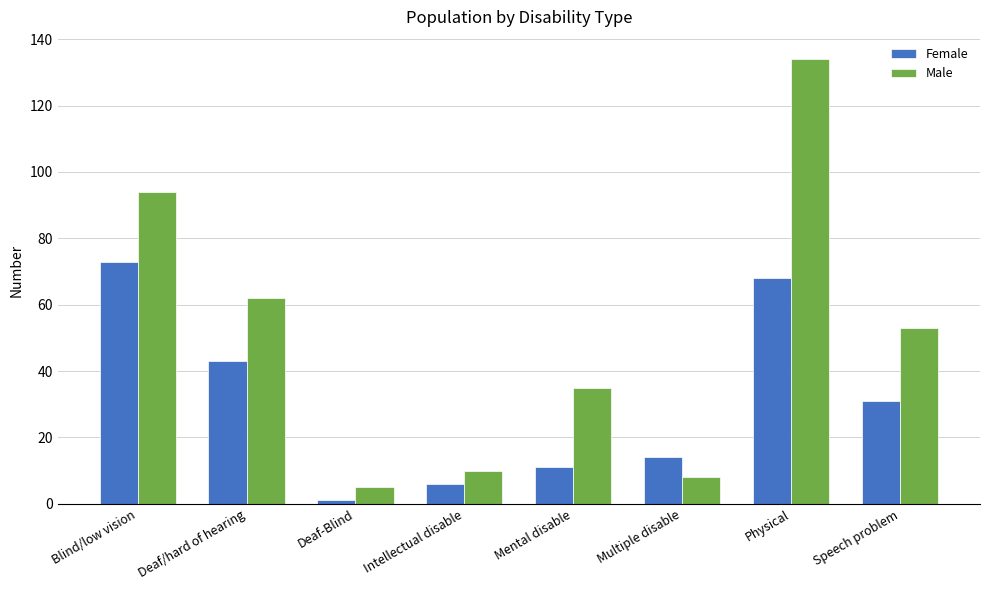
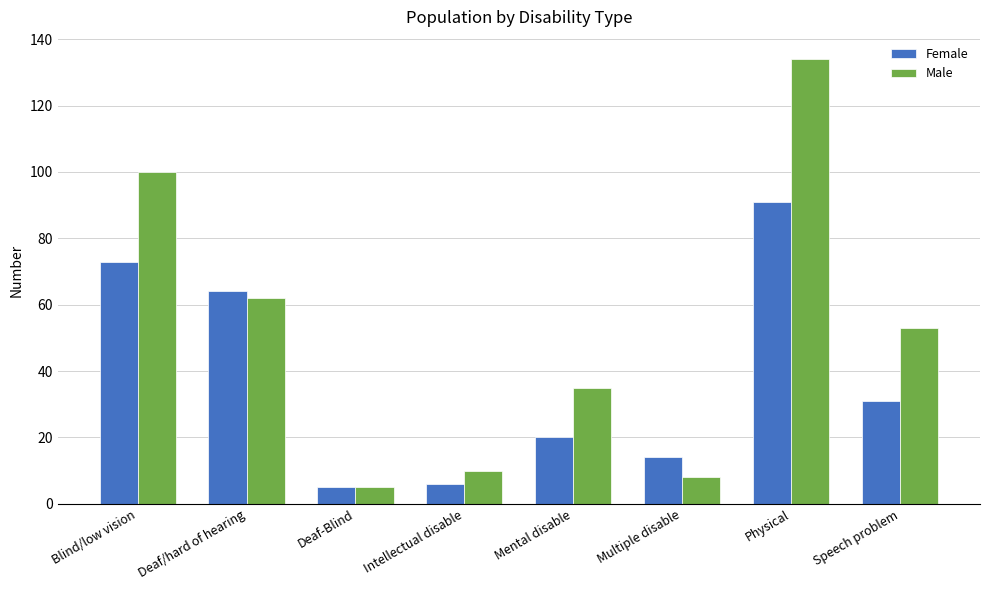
Male, Blind/low vision: 94 -> 100
Female, Deaf/hard of hearing: 43 -> 64
Female, Deaf-Blind: 1 -> 5
Female, Mental disable: 11 -> 20
Female, Physical: 68 -> 91
